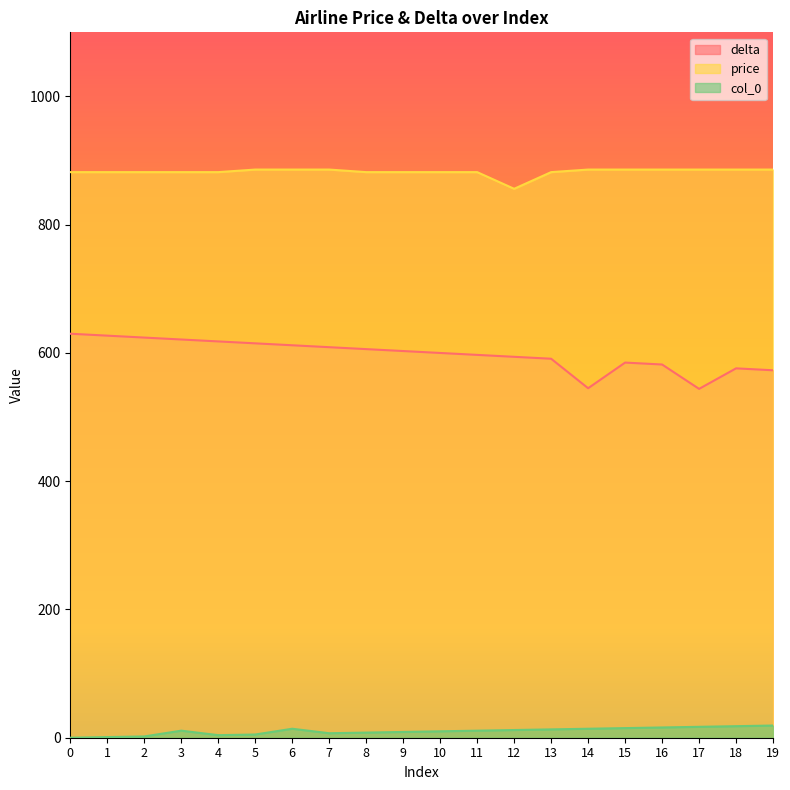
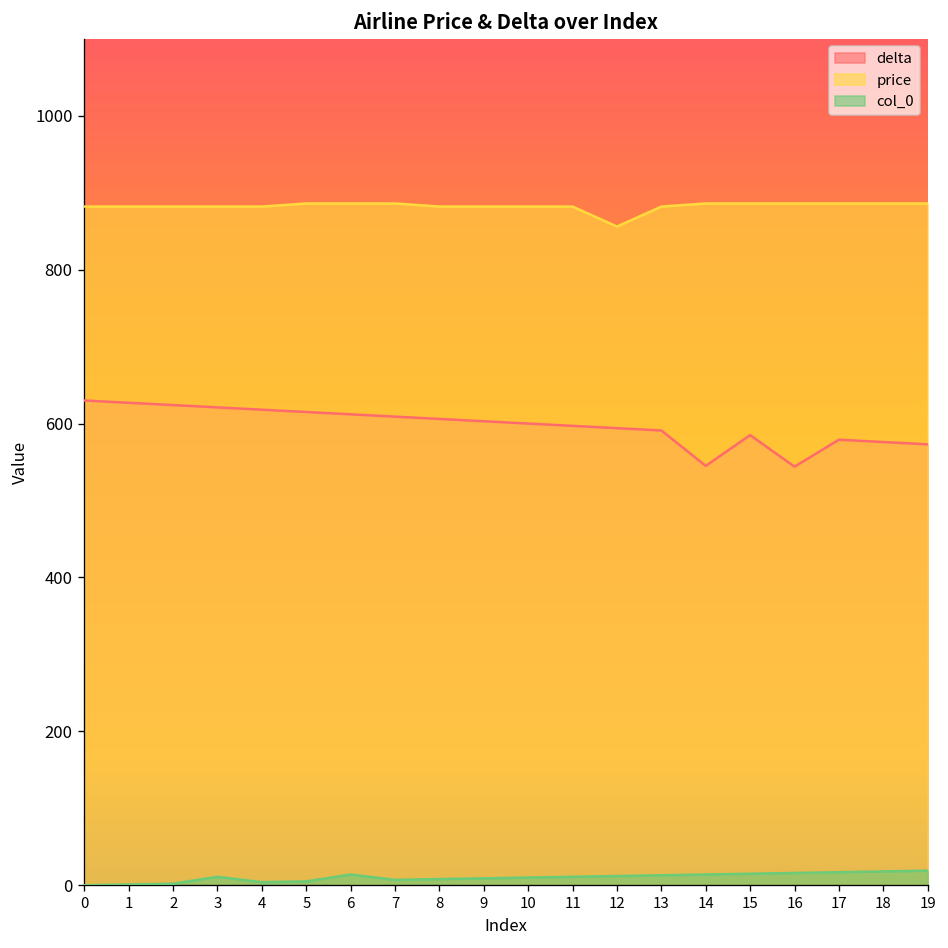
delta, 16: 580 -> 540
delta, 17: 540 -> 580
